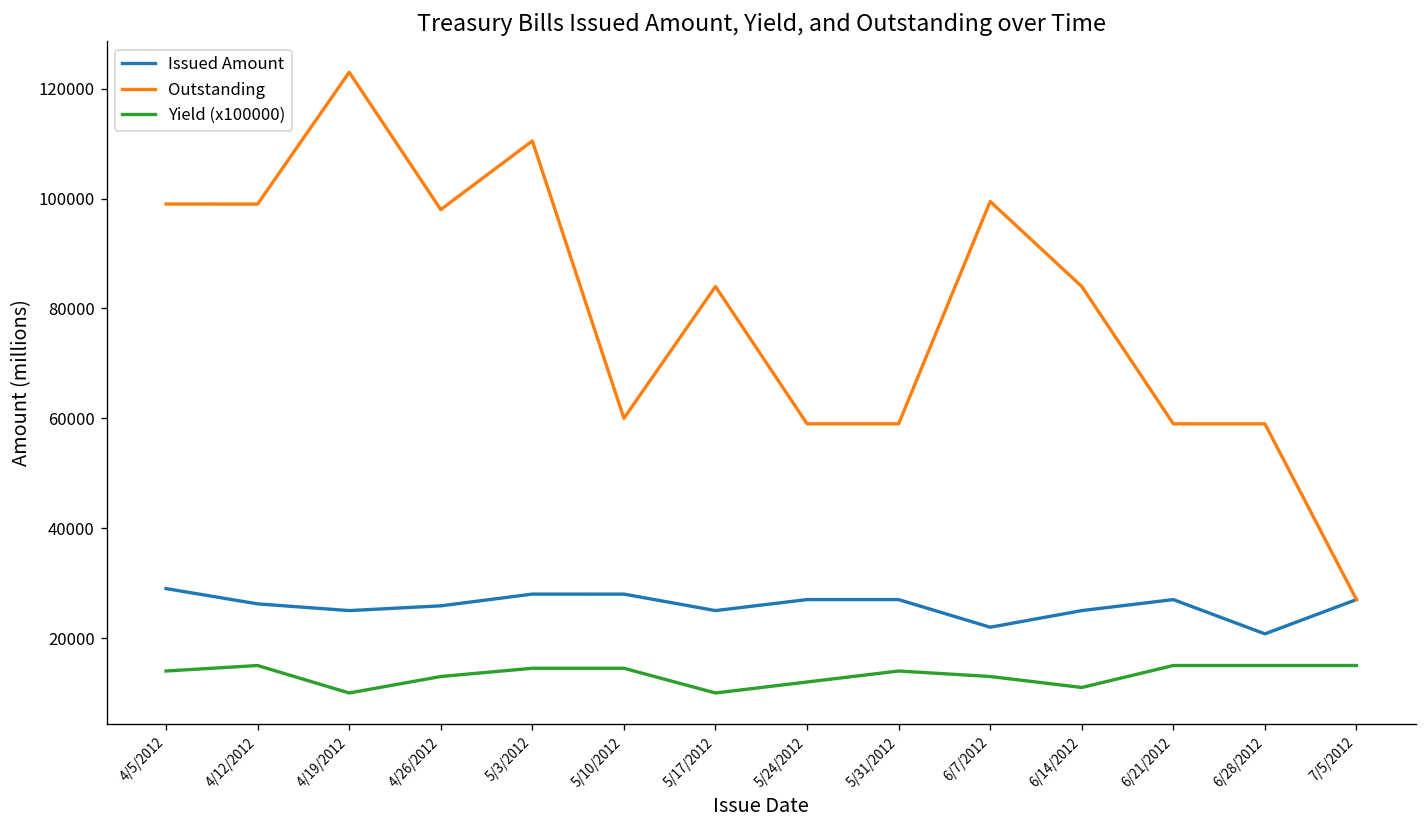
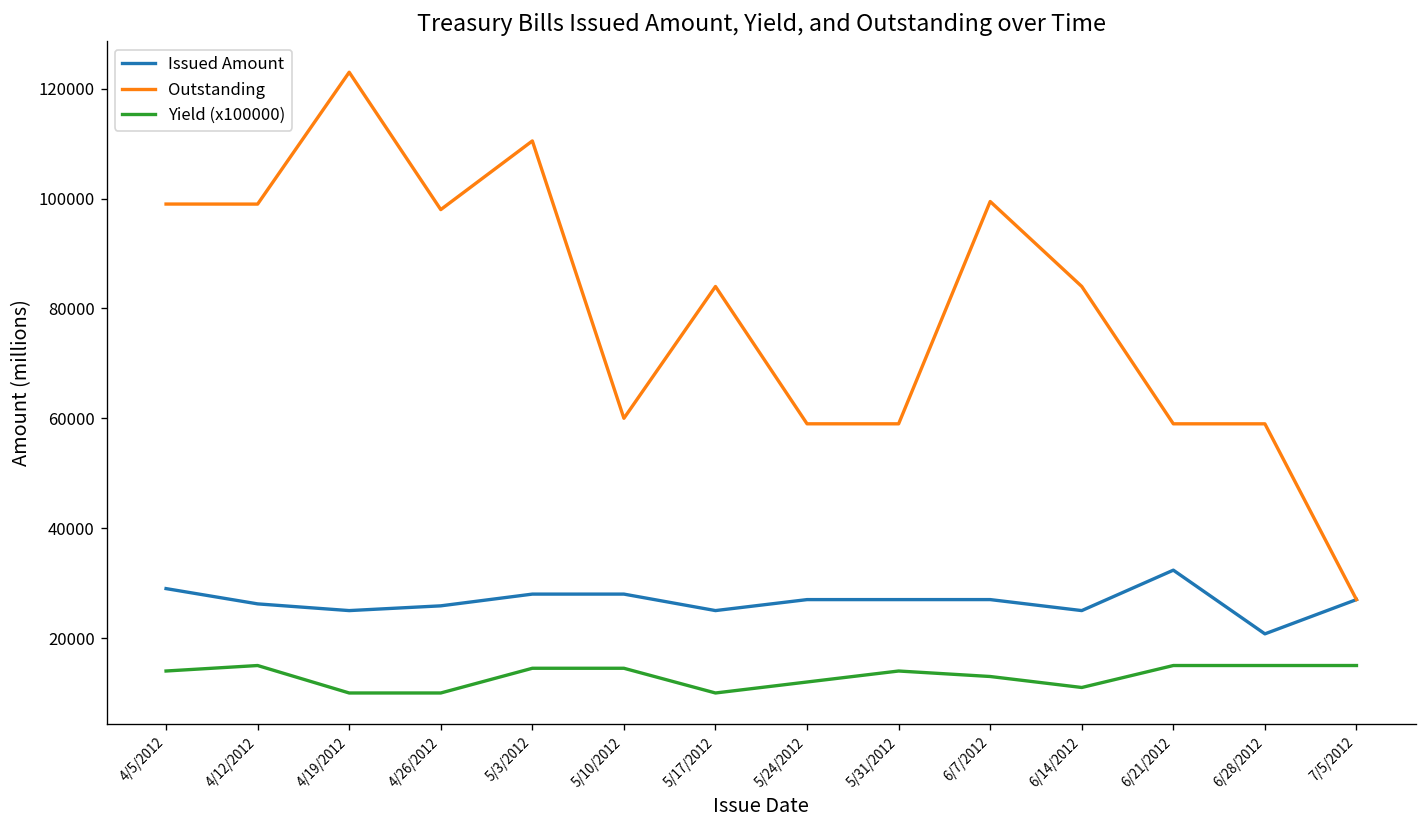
Yield (x100000), 4/26/2012: 13000 -> 10000
Issued Amount, 6/7/2012: 22000 -> 27000
Issued Amount, 6/21/2012: 27000 -> 32000
